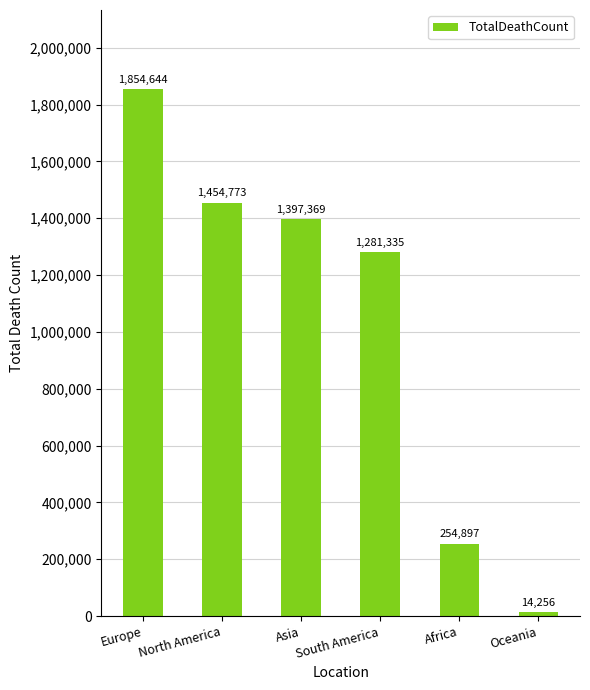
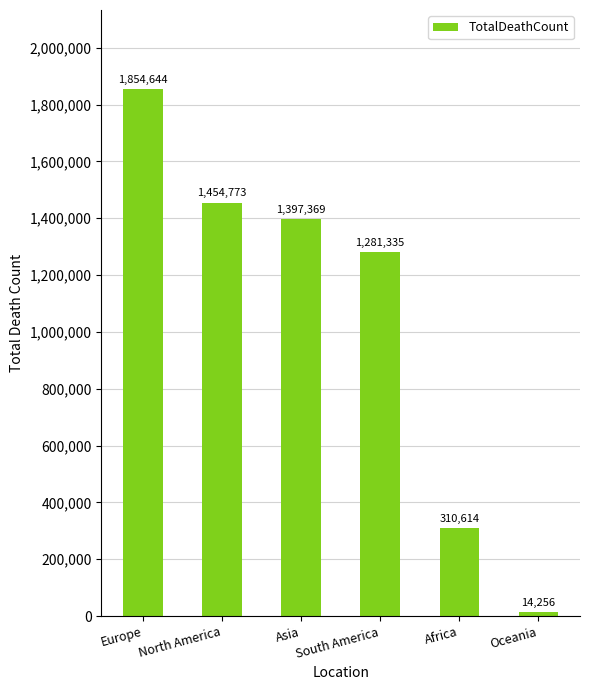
Africa: 254,897 -> 310,614
